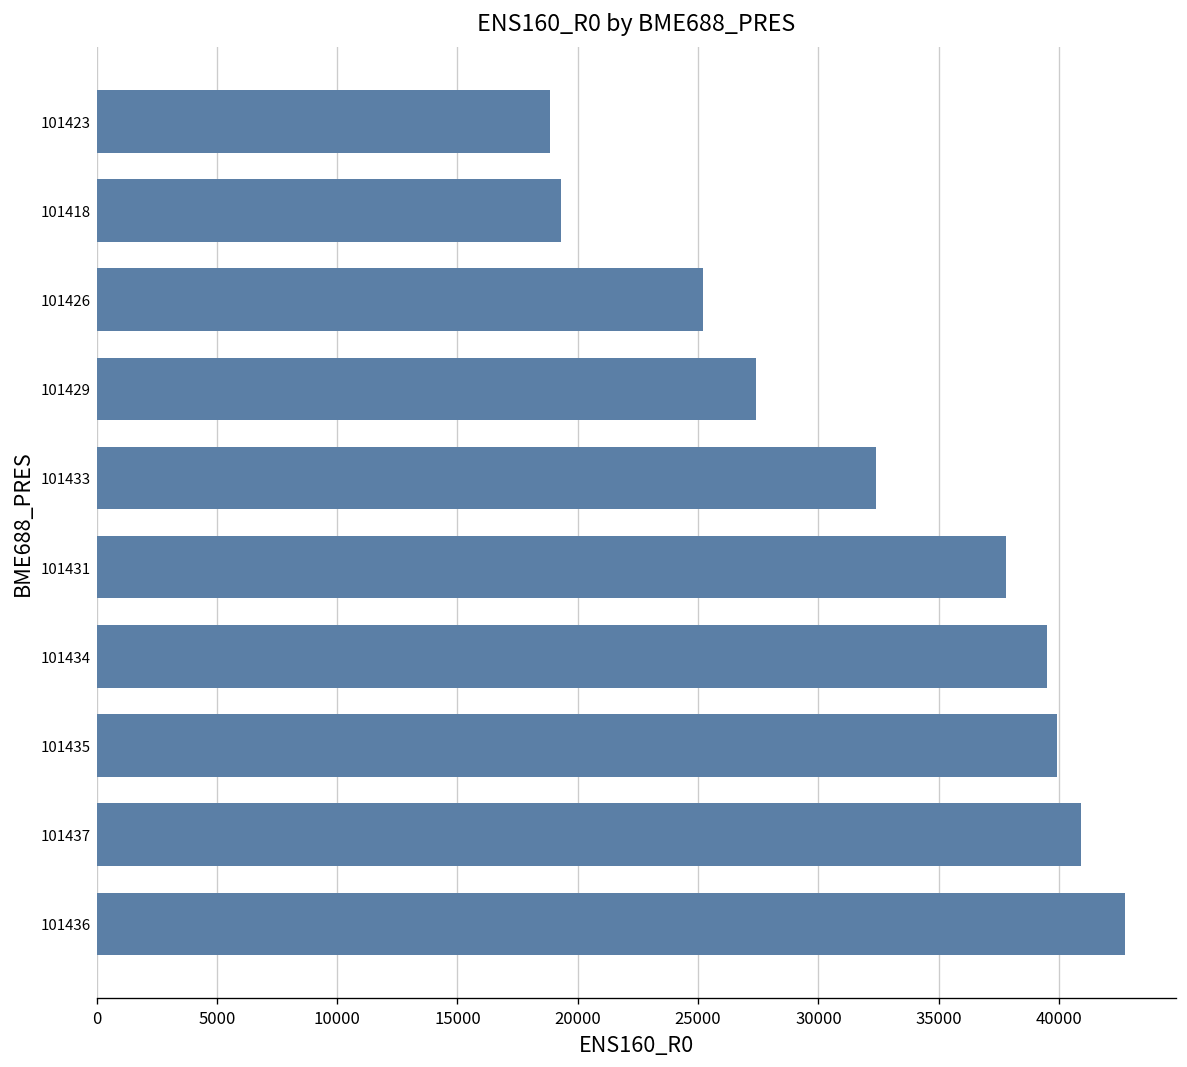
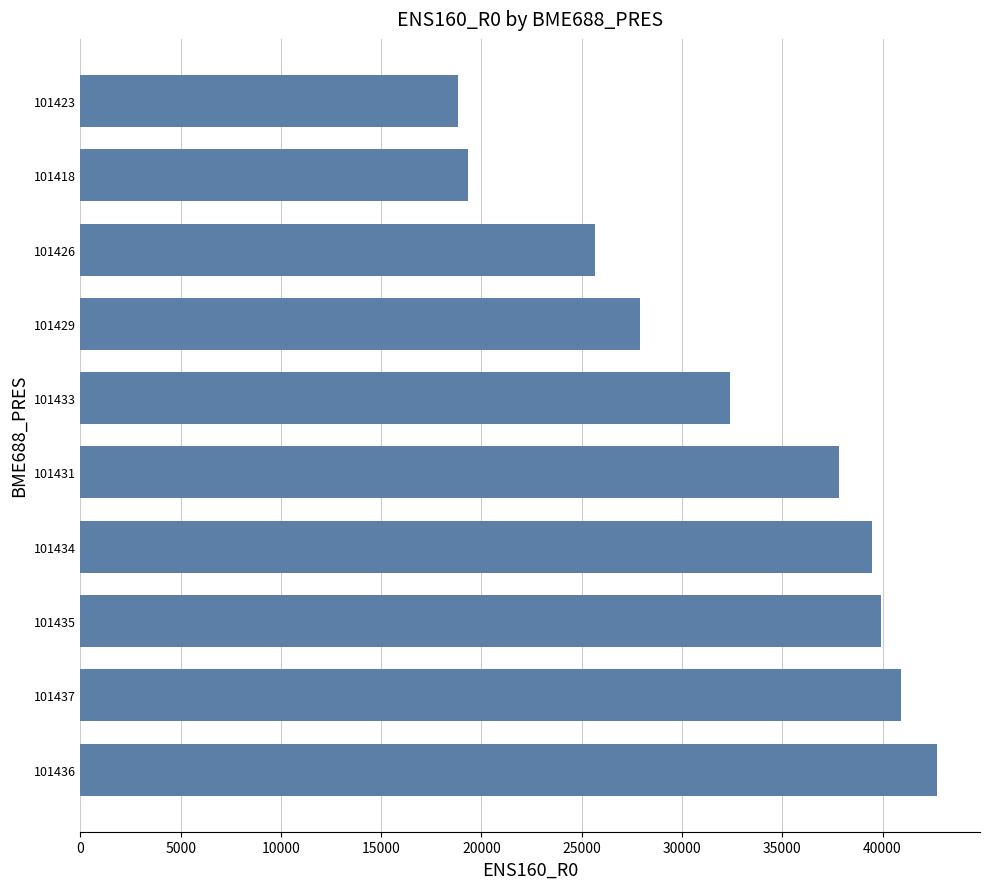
101426: 25200 -> 25700
101429: 27400 -> 27900
